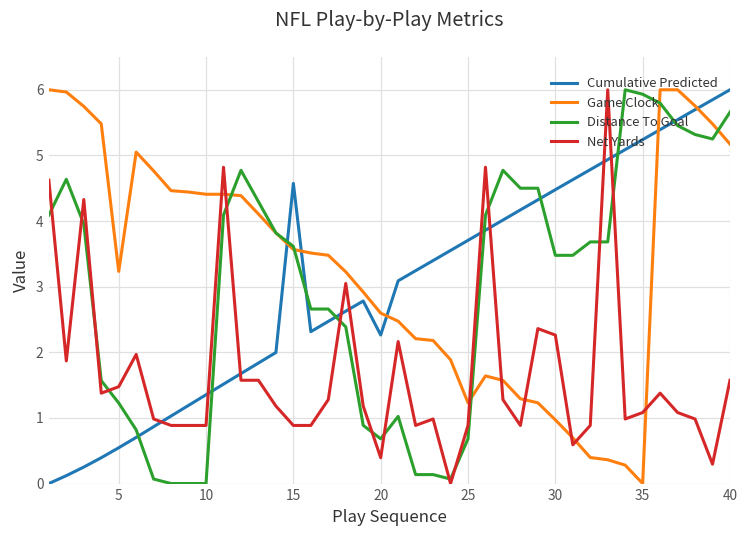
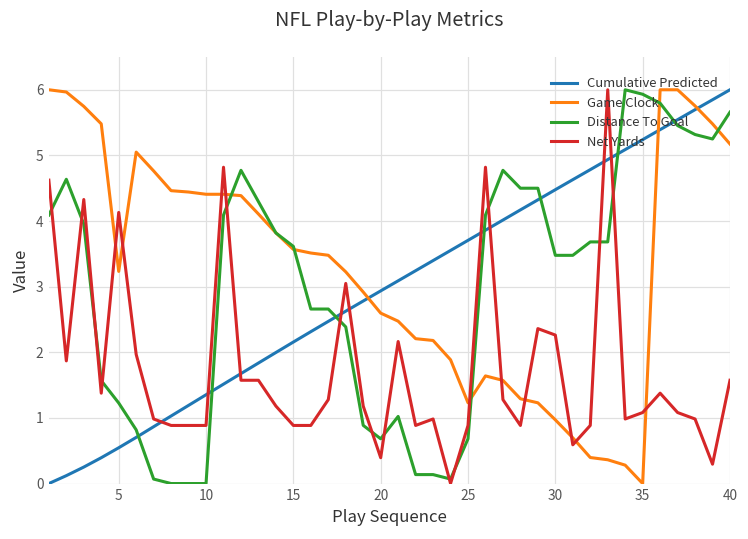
Net Yards, 5: 1.5 -> 4.1
Cumulative Predicted, 15: 4.6 -> 2.2
Cumulative Predicted, 20: 2.3 -> 2.9
